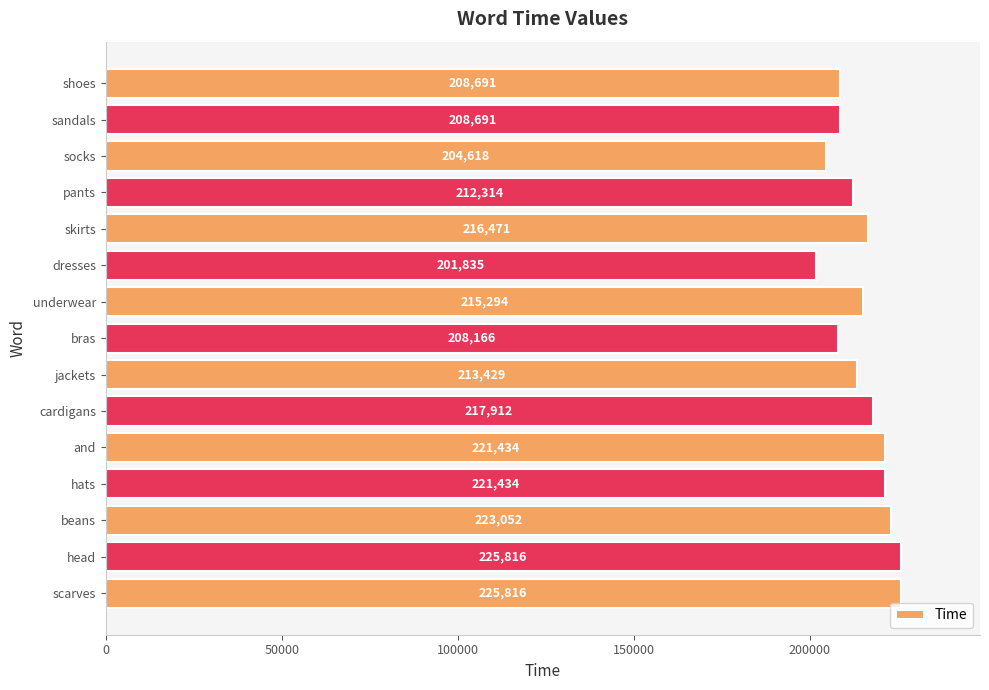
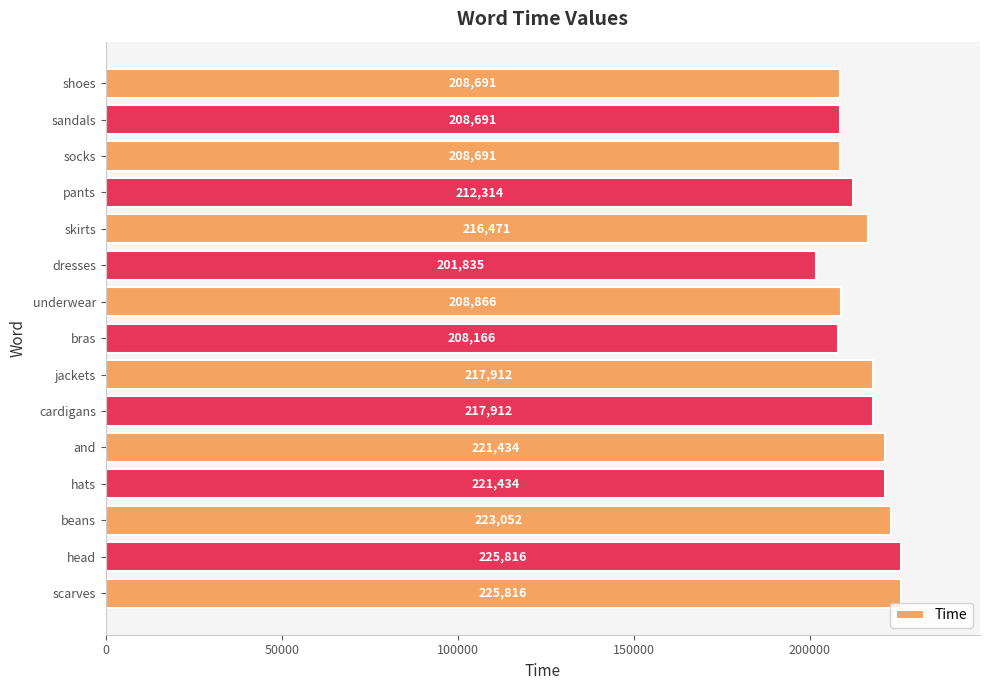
socks: 204,618 -> 208,691
underwear: 215,294 -> 208,866
jackets: 213,429 -> 217,912
